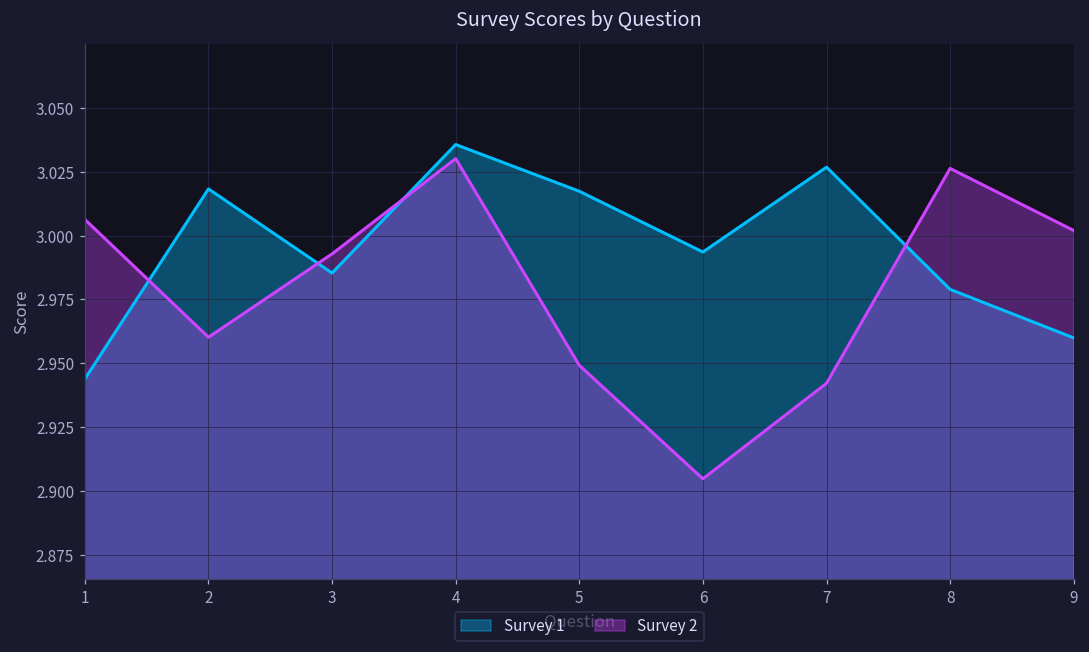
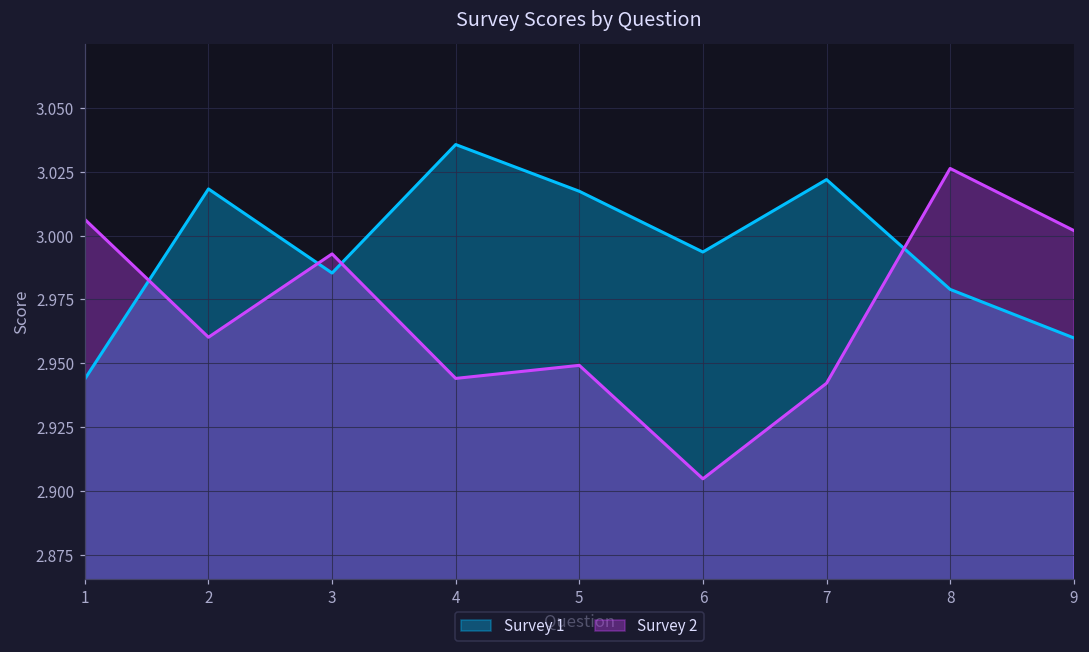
Survey 2, 4: 3.030 -> 2.944
Survey 1, 7: 3.027 -> 3.022
